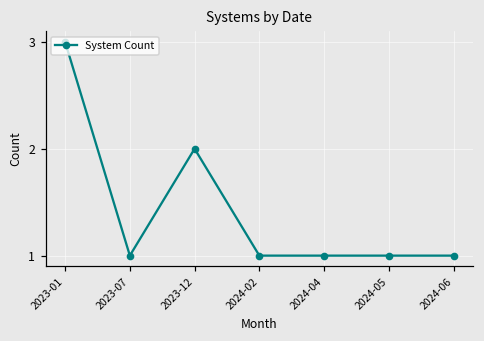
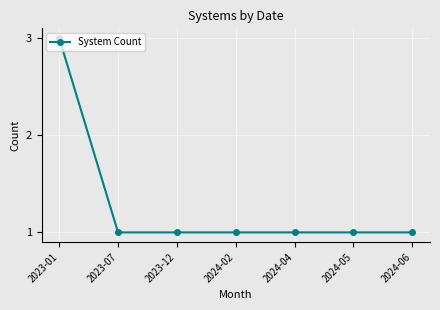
2023-12: 2 -> 1
